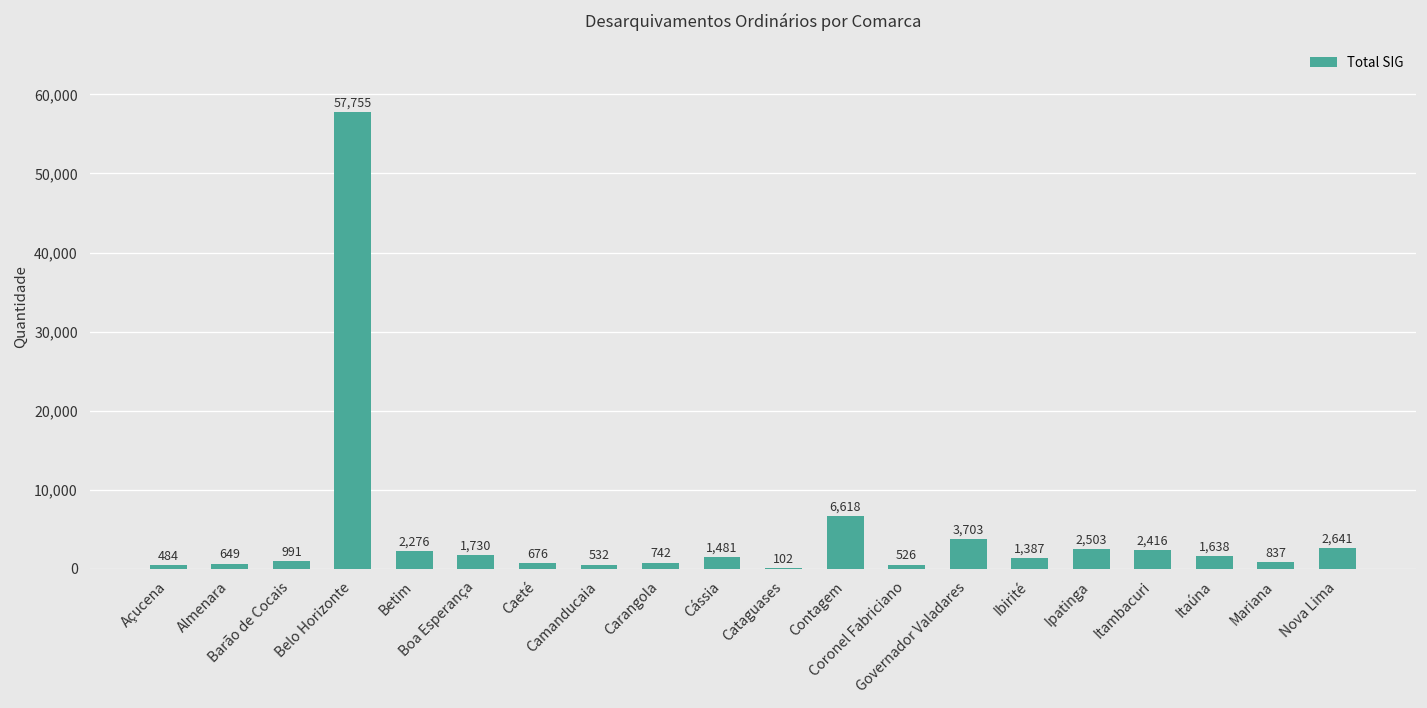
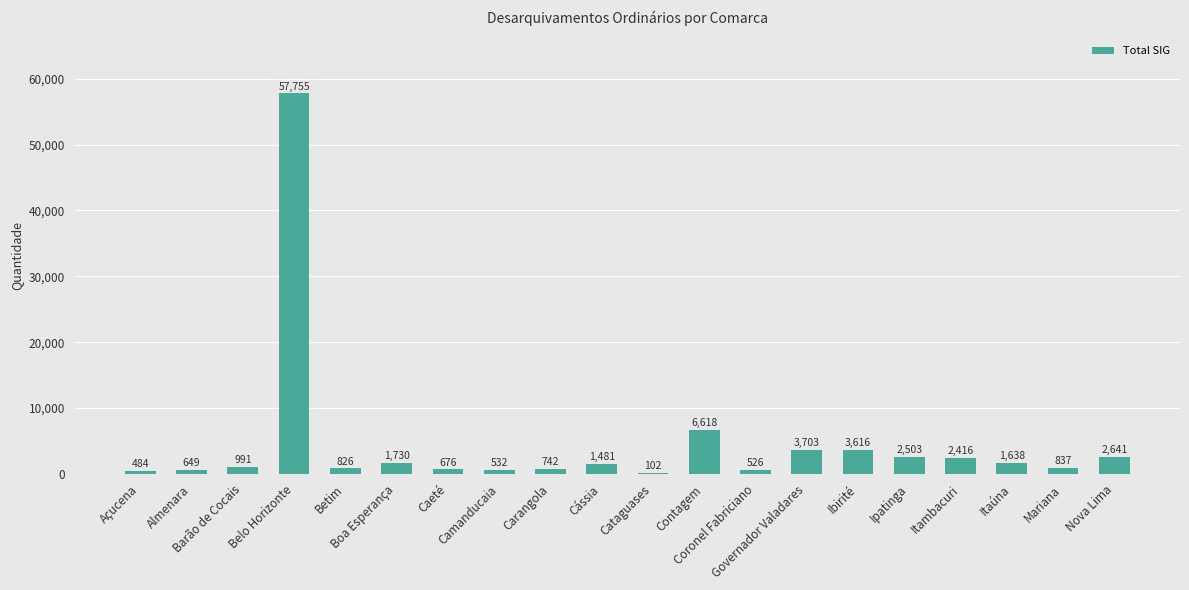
Betim: 2,276 -> 826
Ibirité: 1,387 -> 3,616
